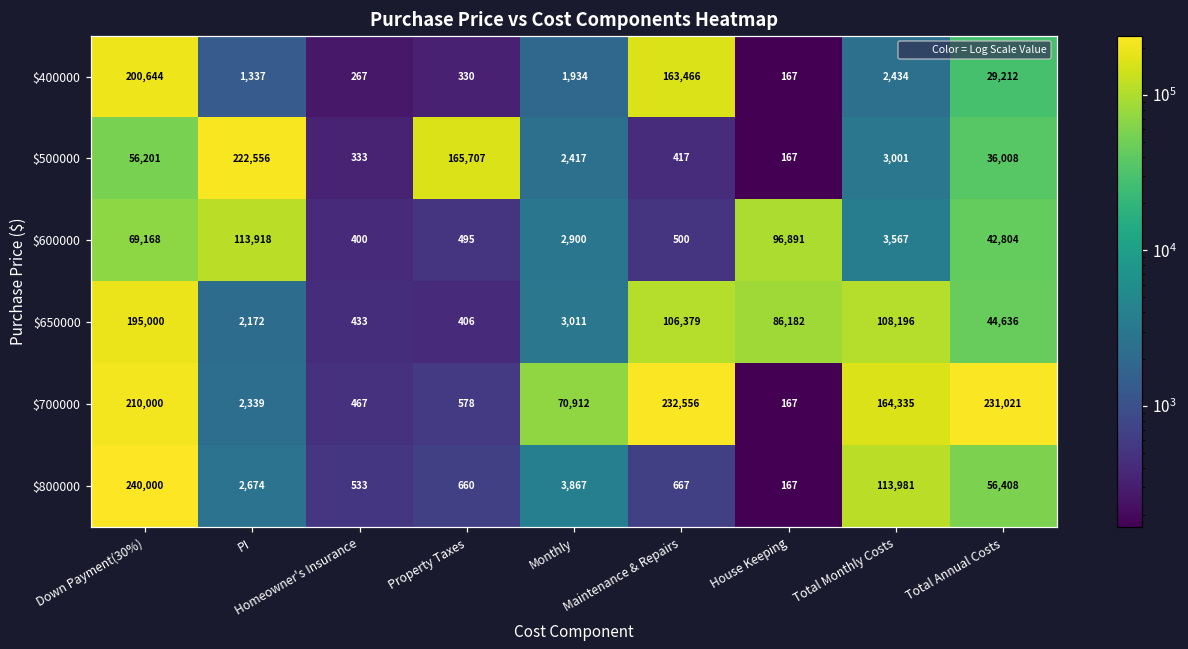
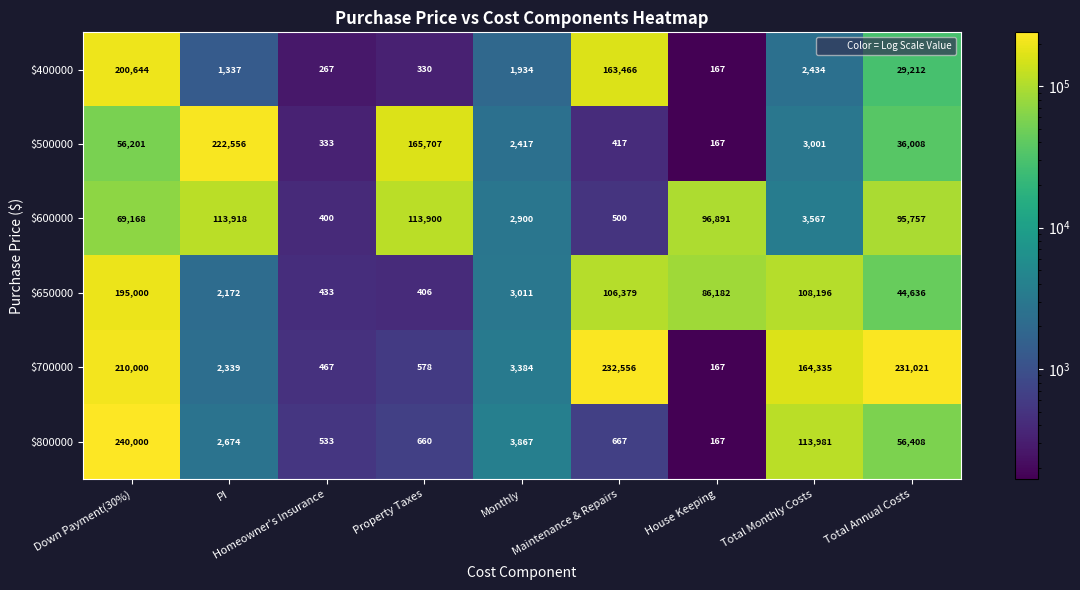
$600000, Property Taxes: 495 -> 113,900
$600000, Total Annual Costs: 42,804 -> 95,757
$700000, Monthly: 70,912 -> 3,384
